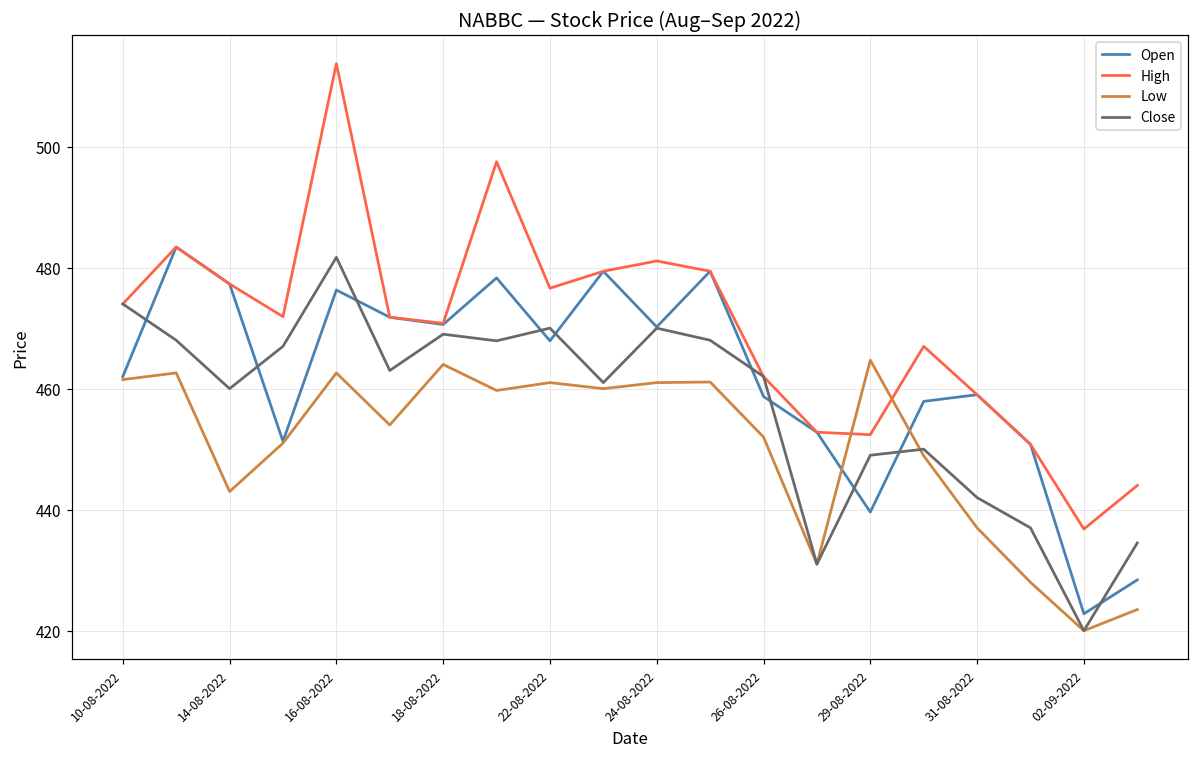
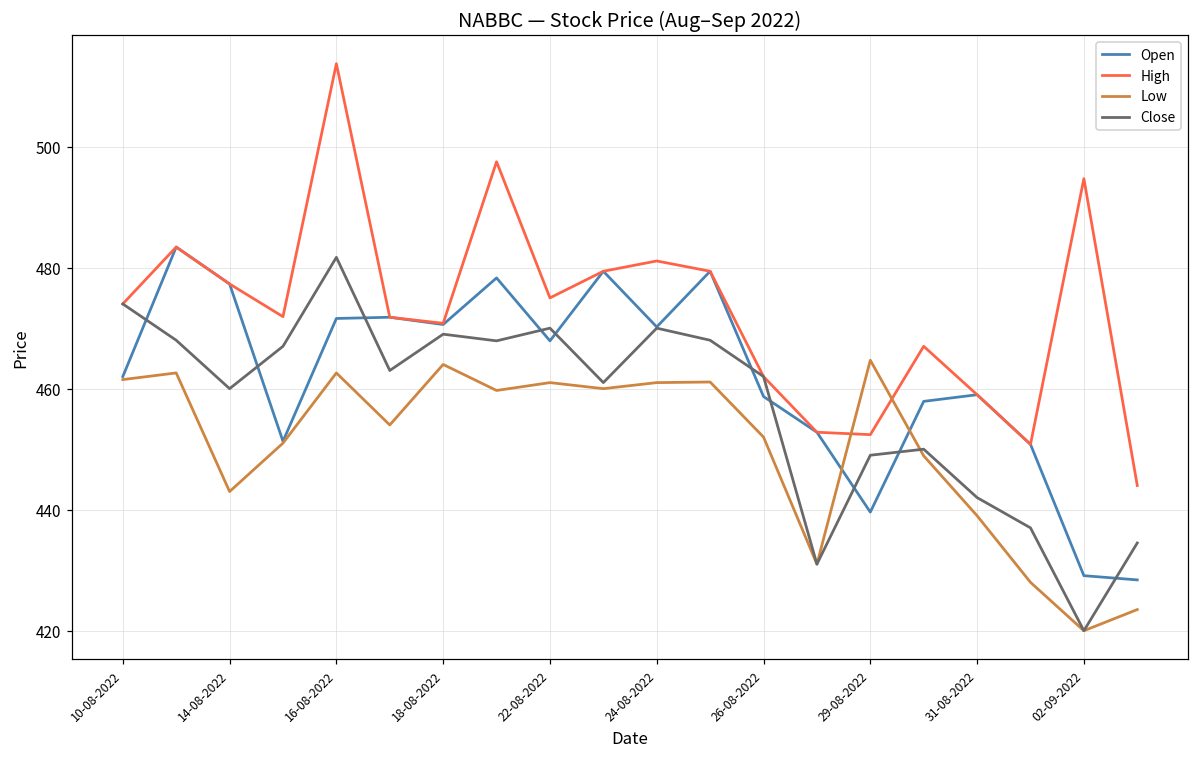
Open, 16-08-2022: 476 -> 472
High, 22-08-2022: 477 -> 475
Low, 31-08-2022: 437 -> 439
Open, 02-09-2022: 423 -> 429
High, 02-09-2022: 437 -> 495
